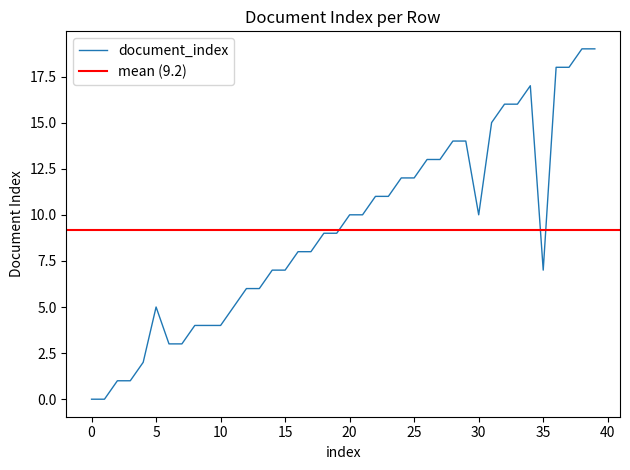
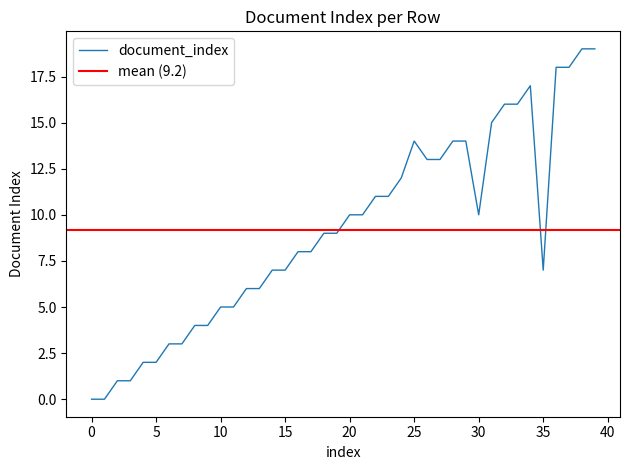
5: 5 -> 2
10: 4 -> 5
25: 12 -> 14
